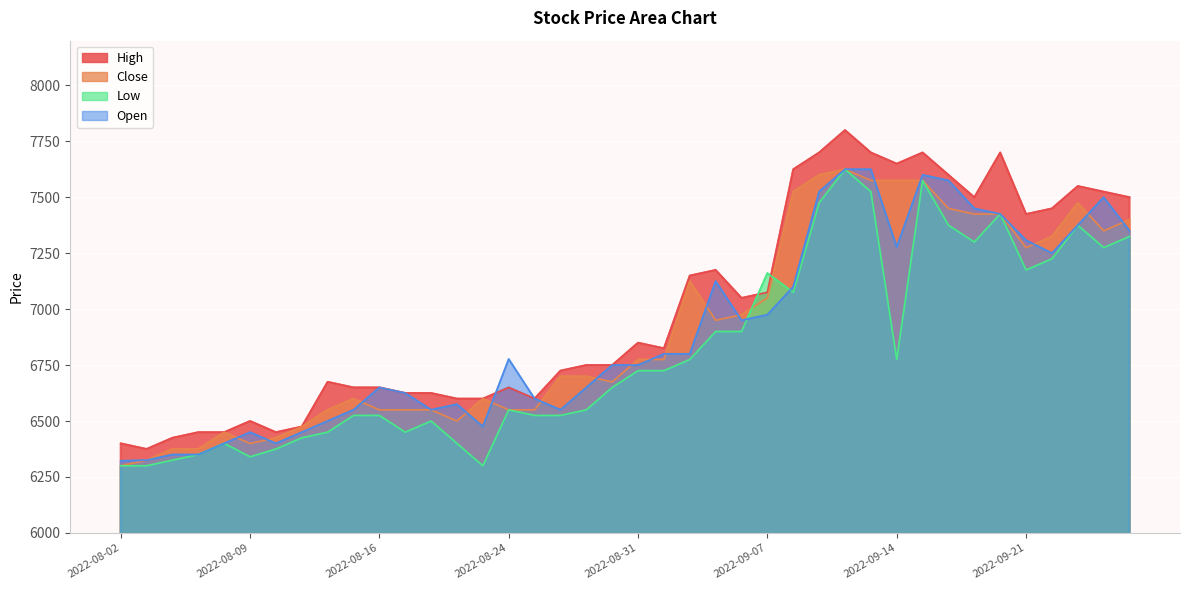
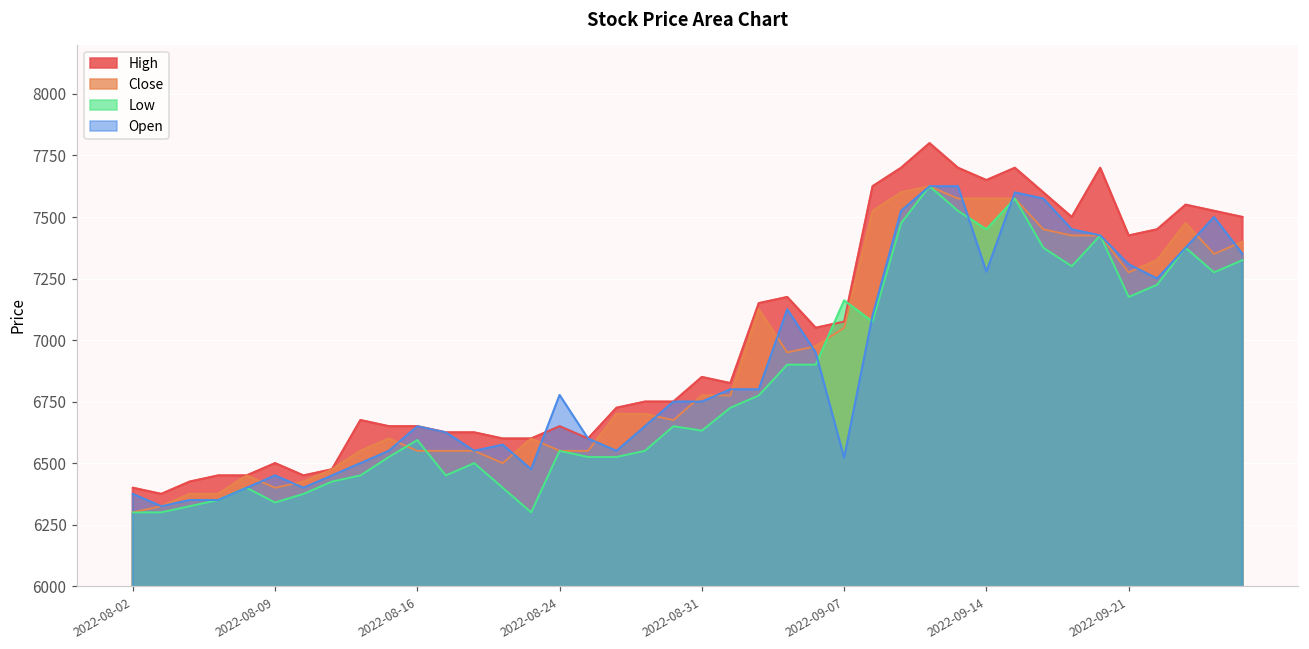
Open, 2022-08-02: 6320 -> 6380
Low, 2022-08-16: 6530 -> 6590
Low, 2022-08-31: 6730 -> 6630
Open, 2022-09-07: 6980 -> 6520
Low, 2022-09-14: 6780 -> 7450
